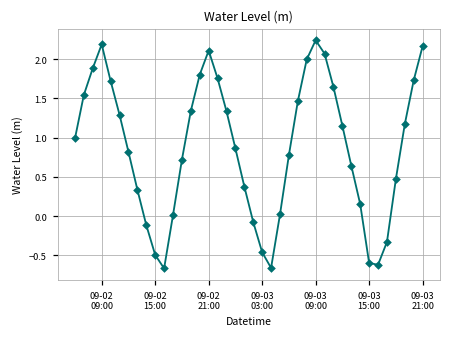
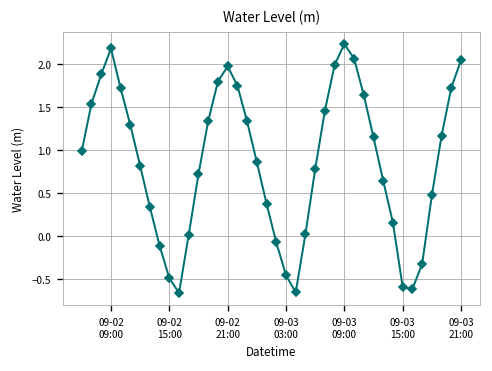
09-02 21:00: 2.1 -> 2.0
09-03 21:00: 2.2 -> 2.1
